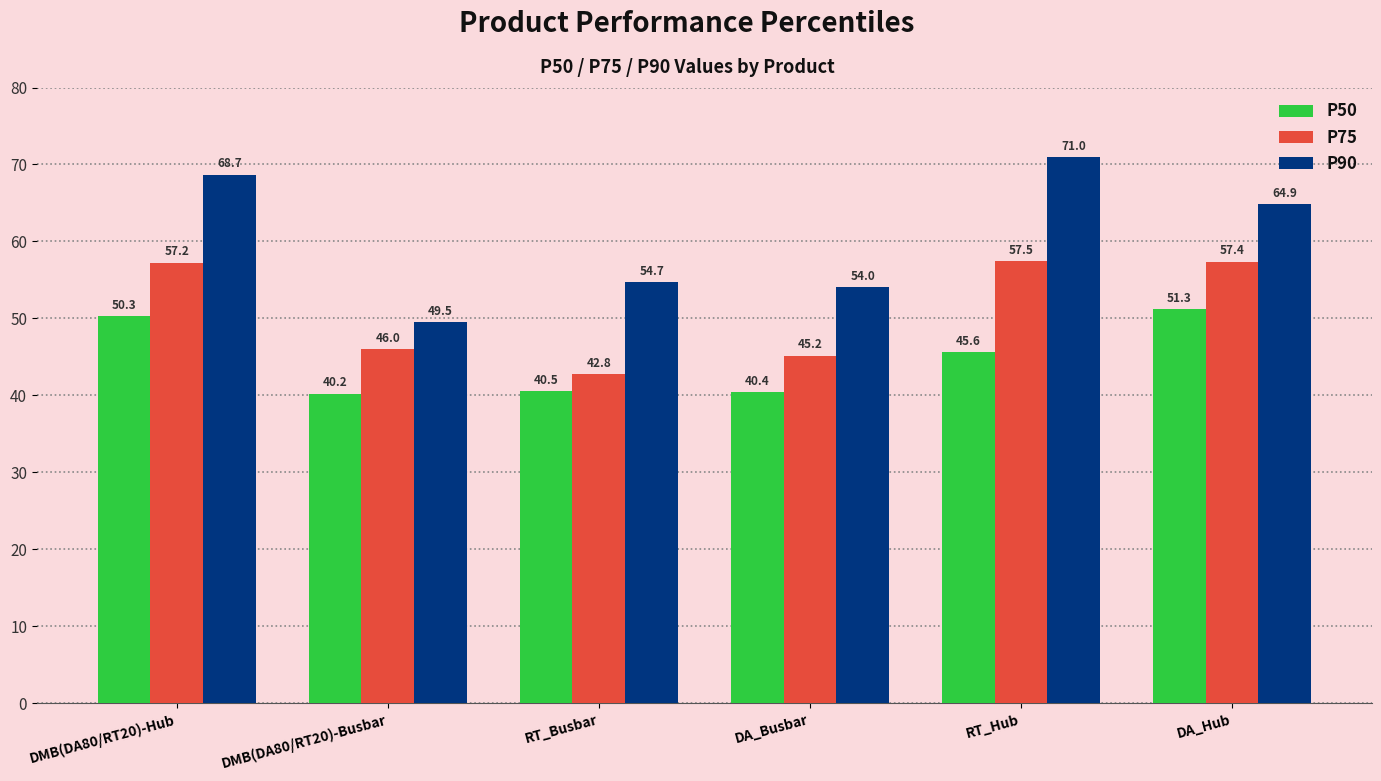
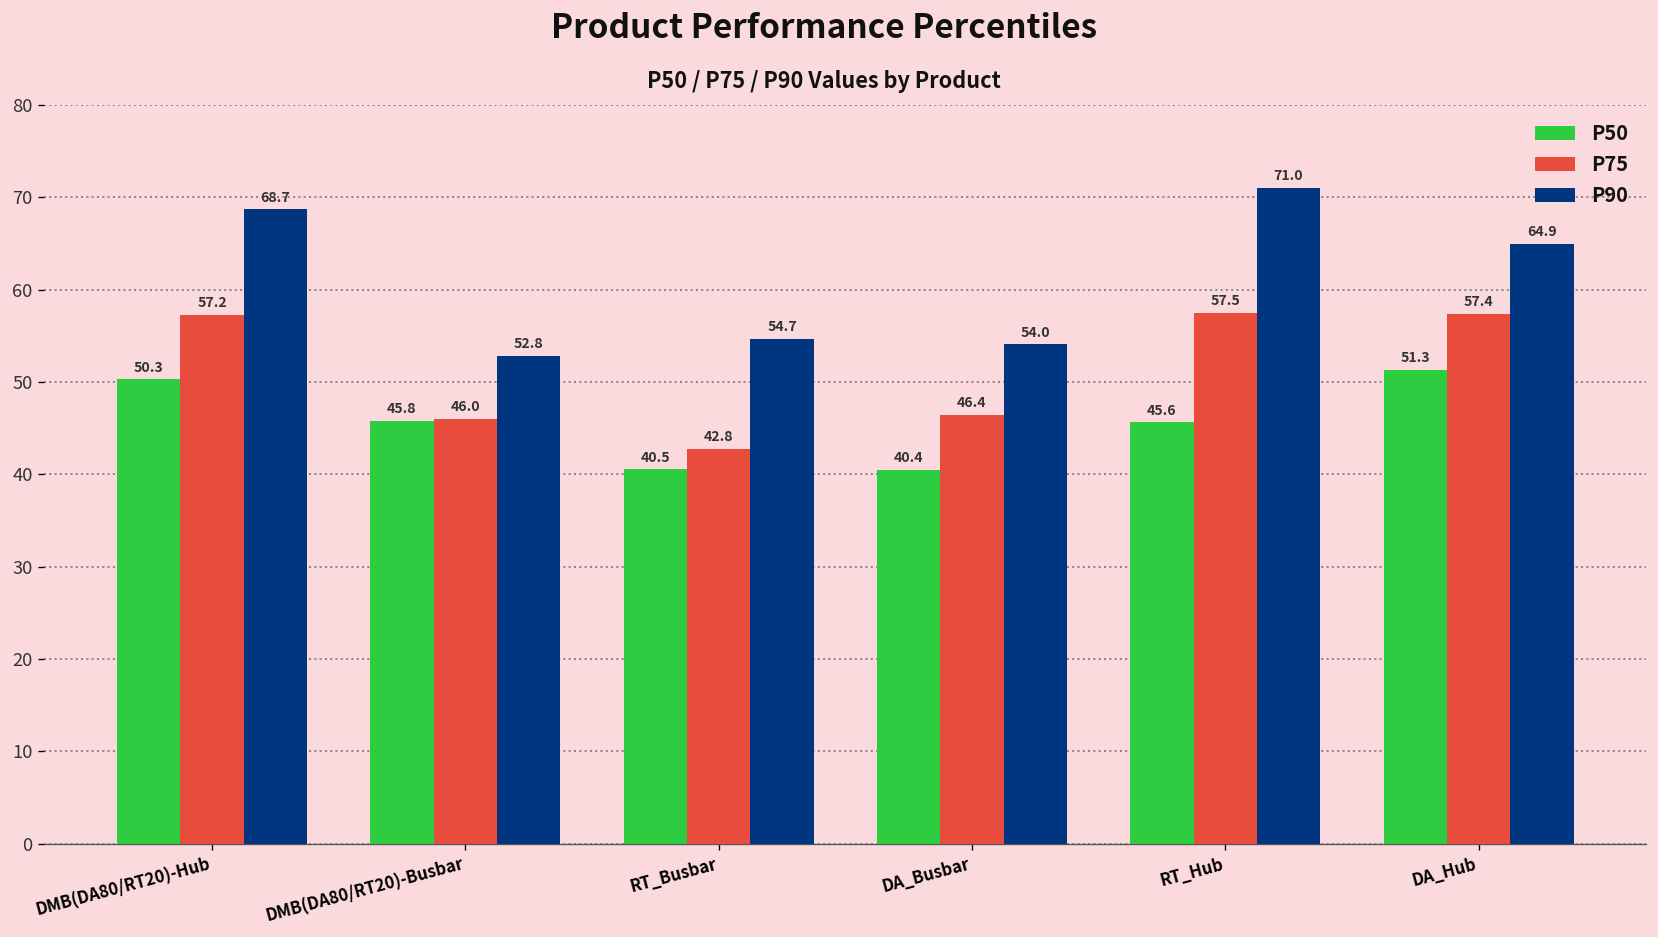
P50, DMB(DA80/RT20)-Busbar: 40.2 -> 45.8
P90, DMB(DA80/RT20)-Busbar: 49.5 -> 52.8
P75, DA_Busbar: 45.2 -> 46.4
